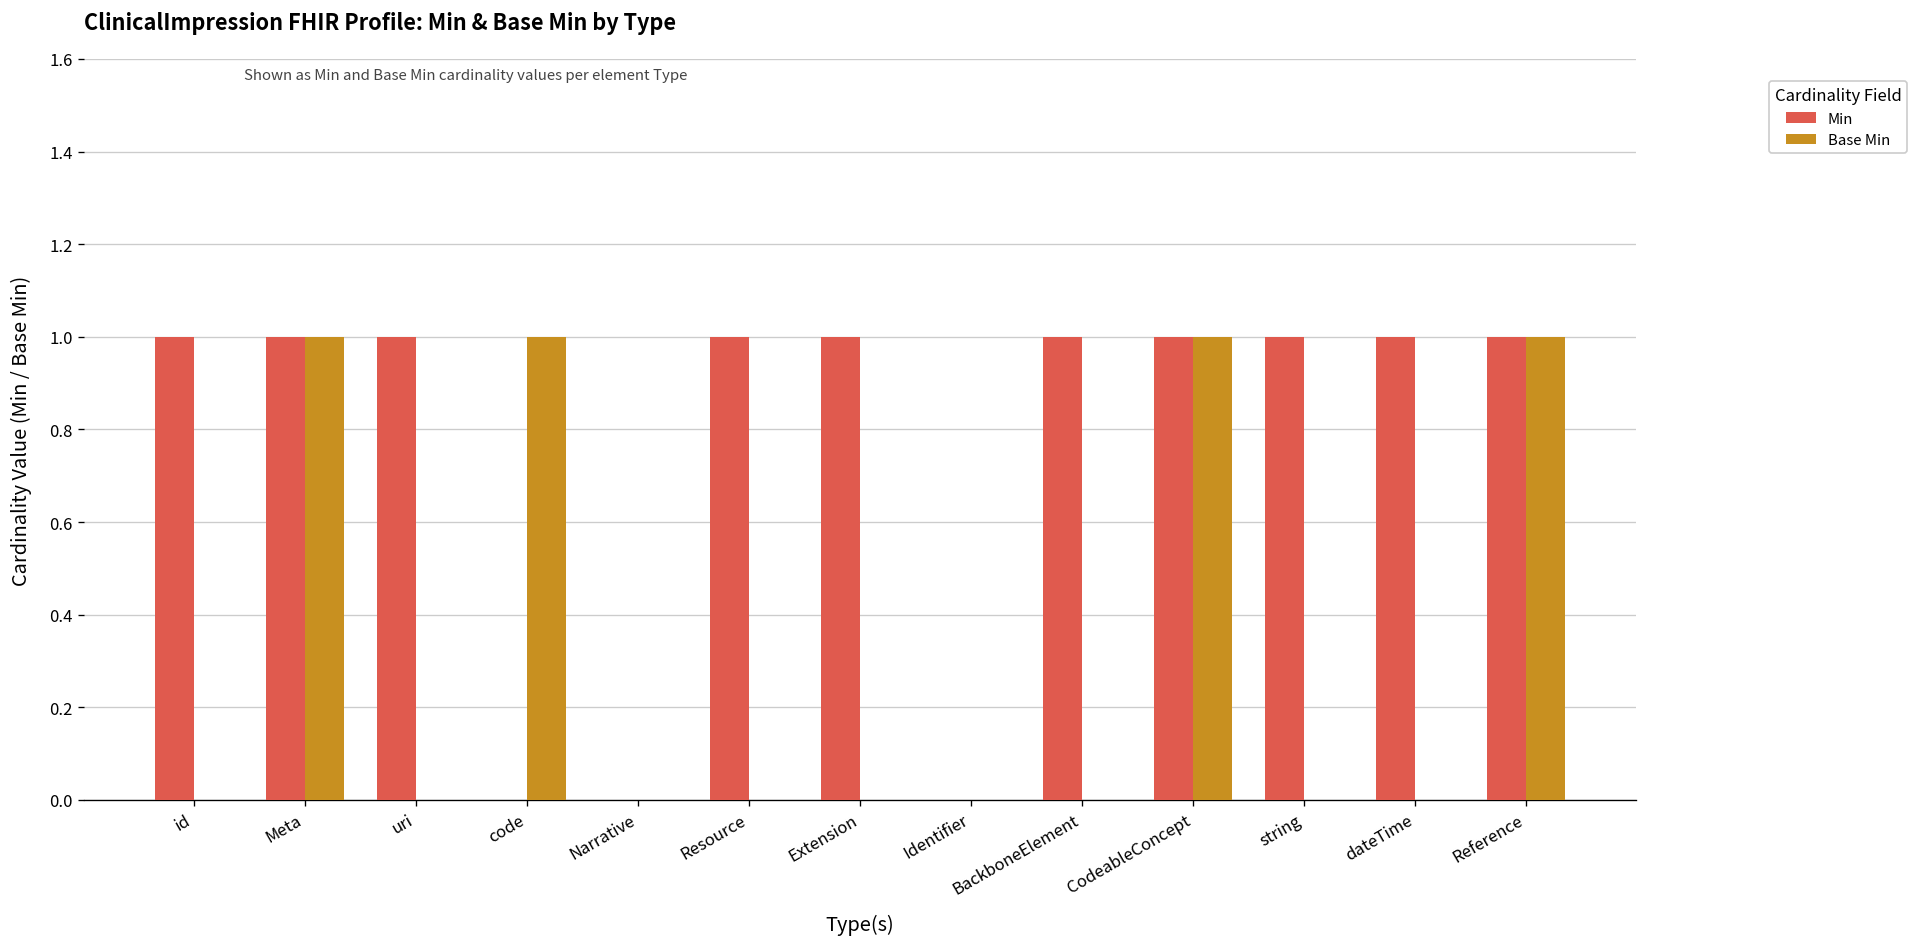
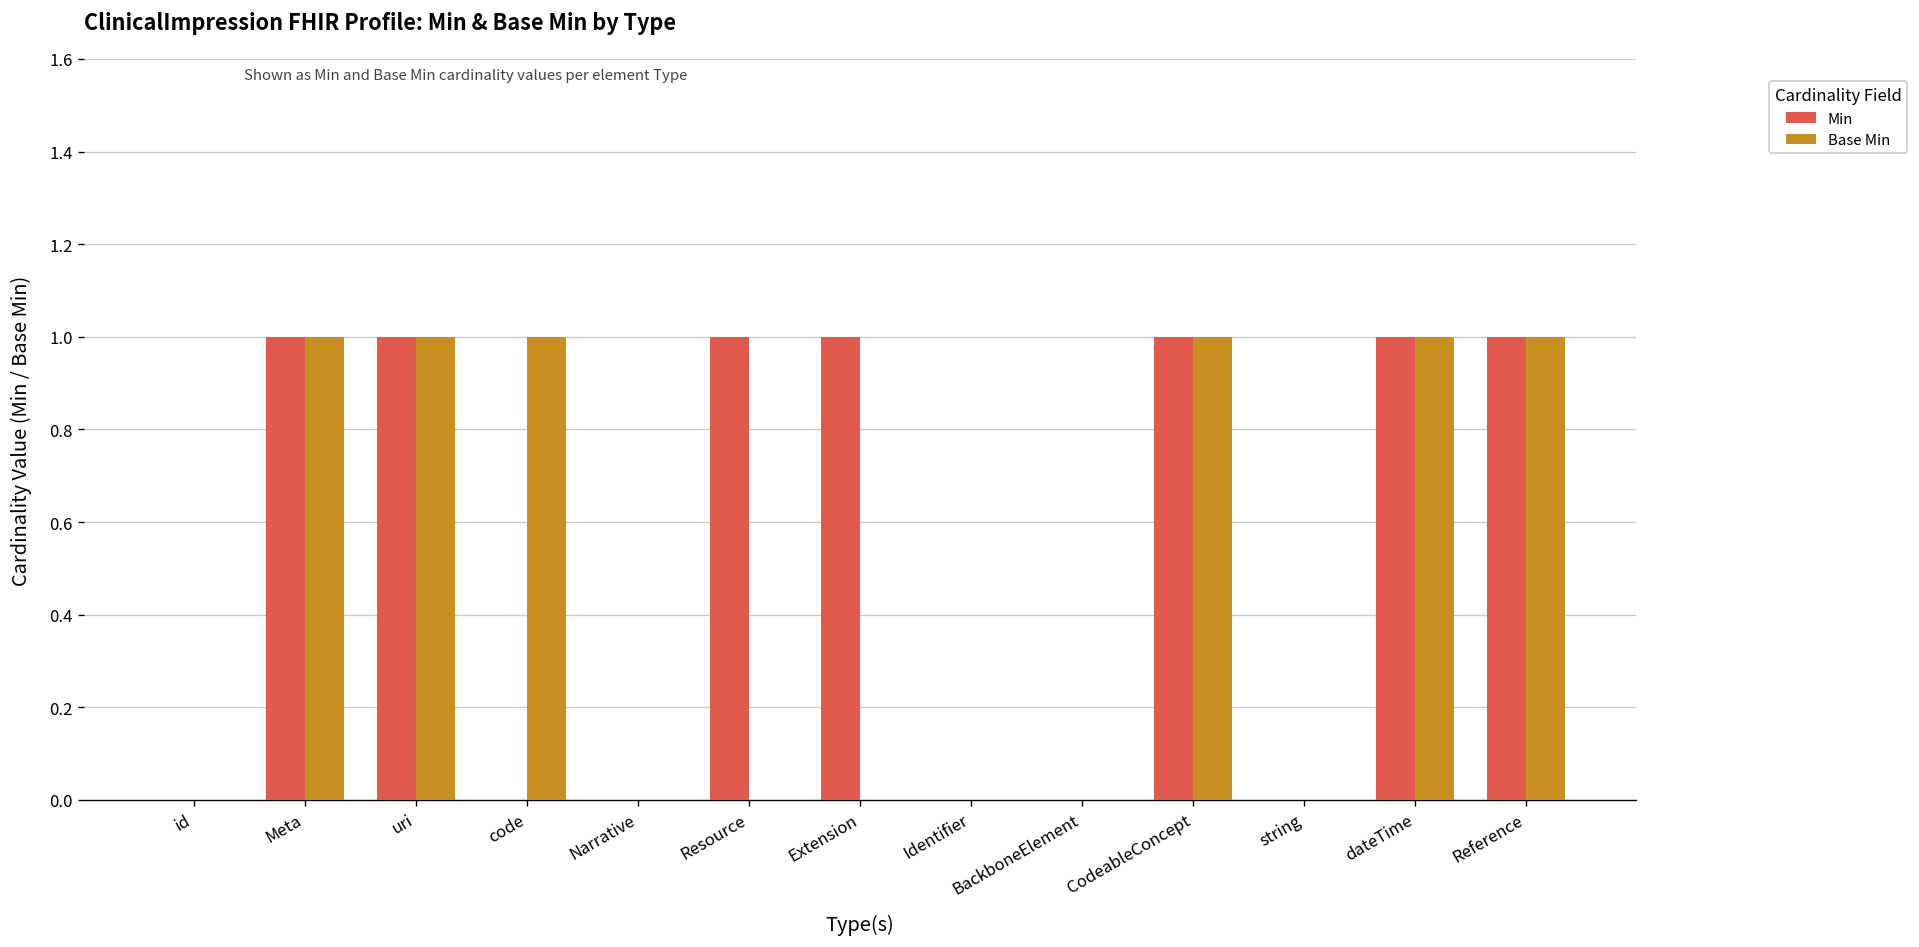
Min, id: 1 -> 0
Base Min, uri: 0 -> 1
Min, BackboneElement: 1 -> 0
Min, string: 1 -> 0
Base Min, dateTime: 0 -> 1
